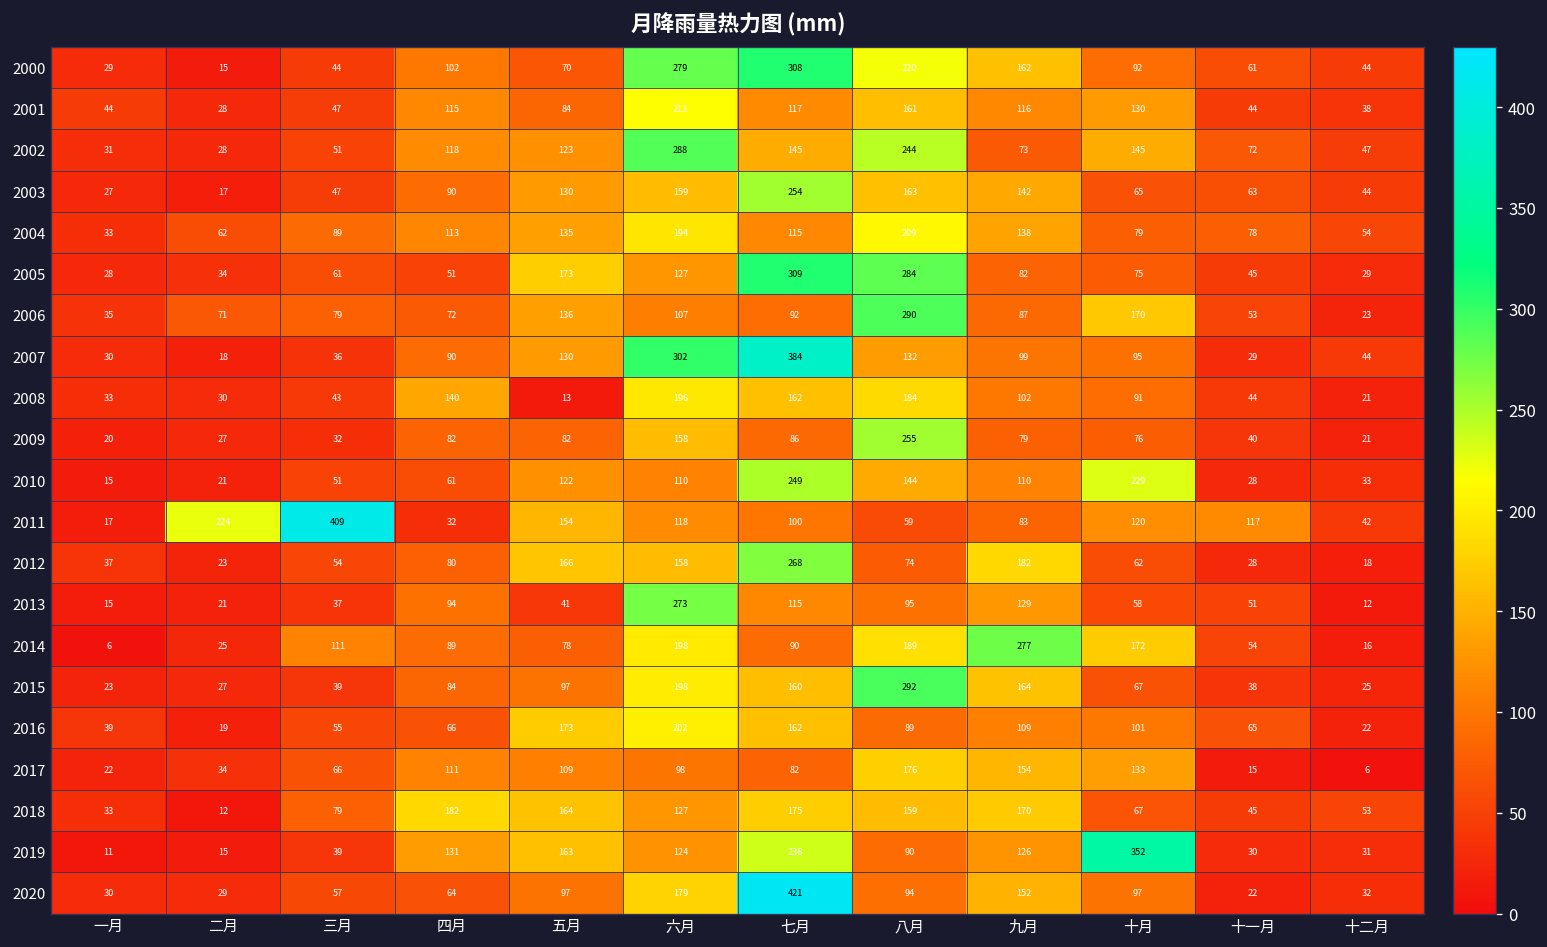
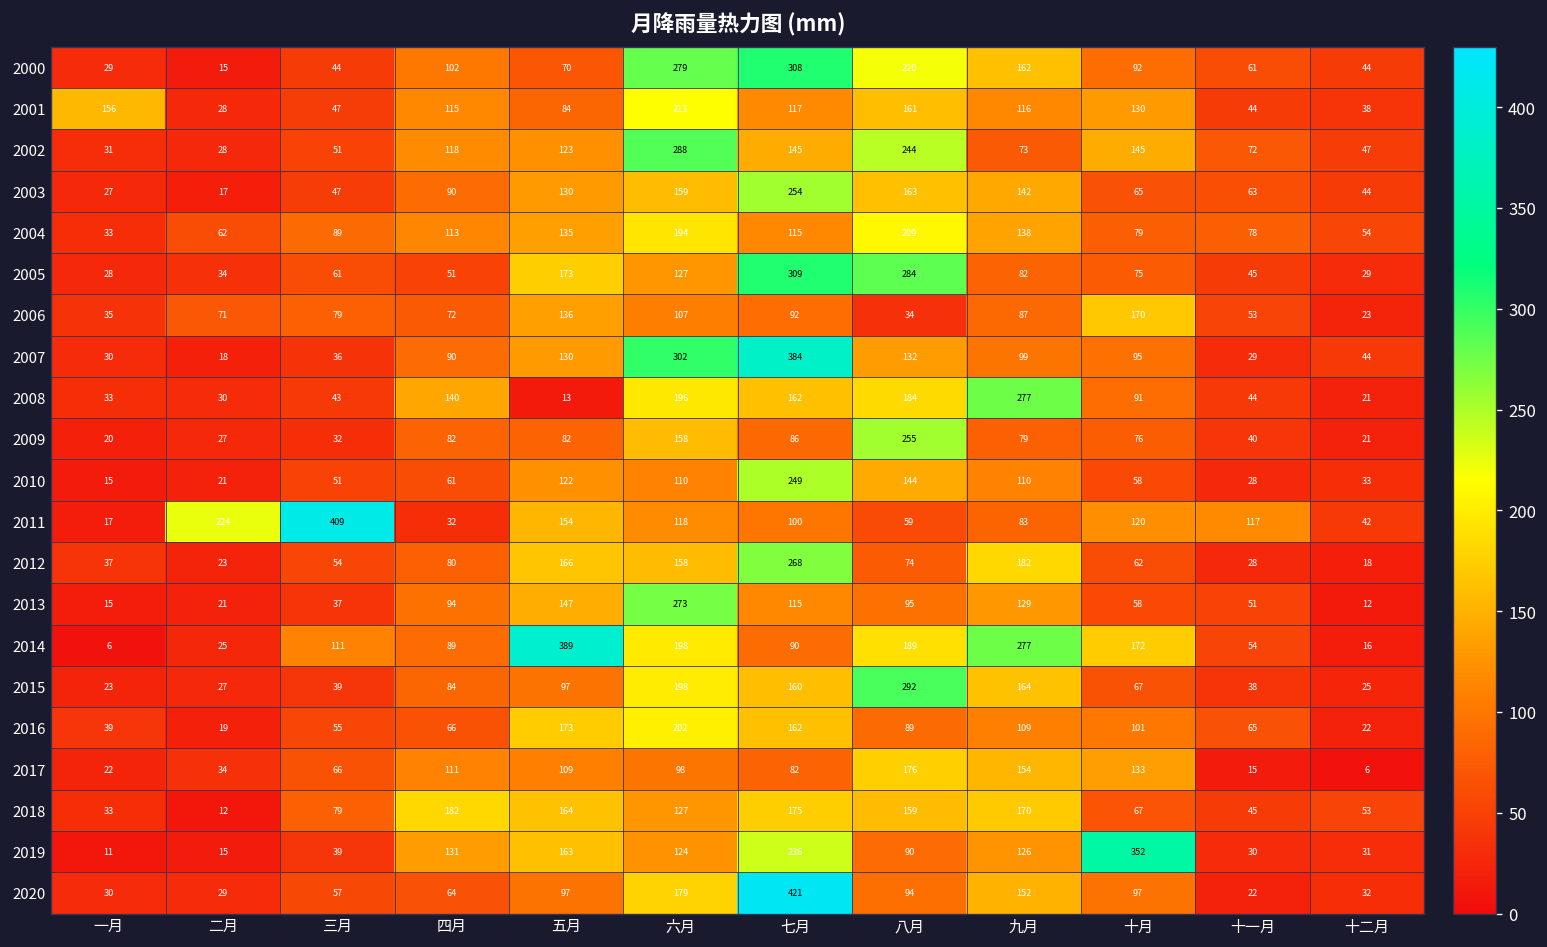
2001, 一月: 44 -> 156
2006, 八月: 290 -> 34
2008, 九月: 102 -> 277
2010, 十月: 229 -> 58
2013, 五月: 41 -> 147
2014, 五月: 78 -> 389
